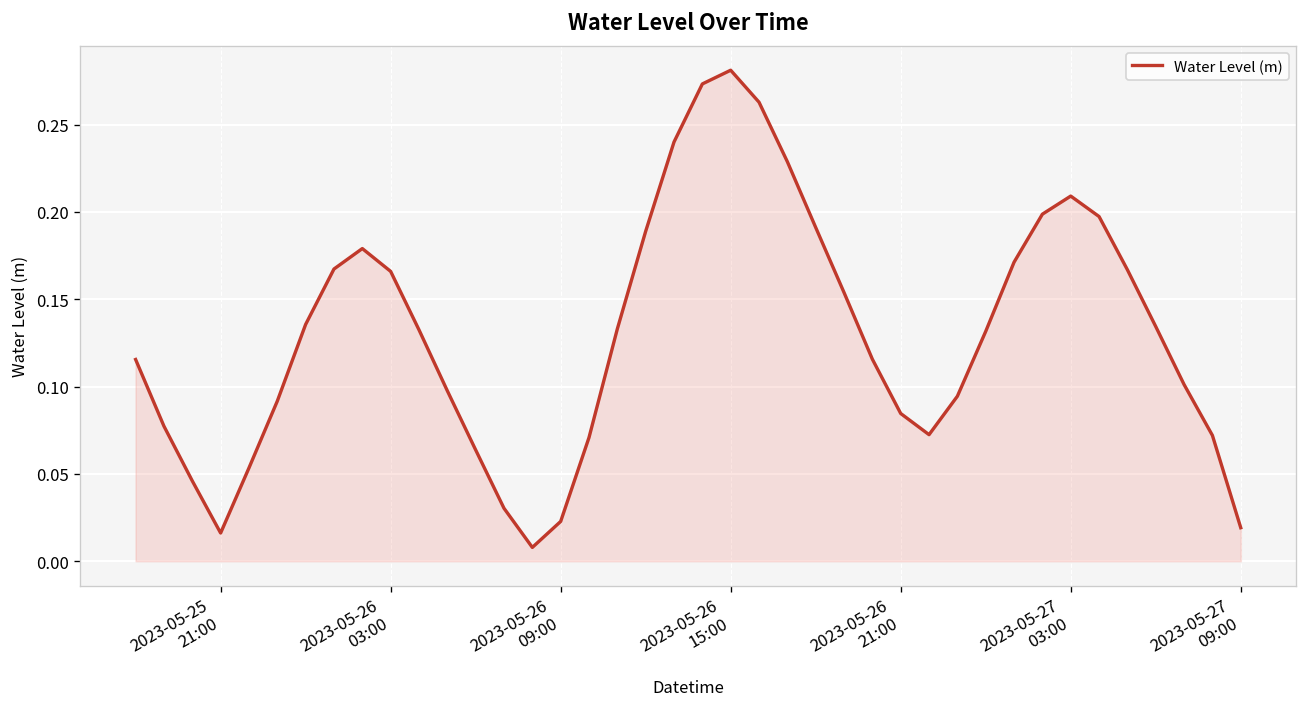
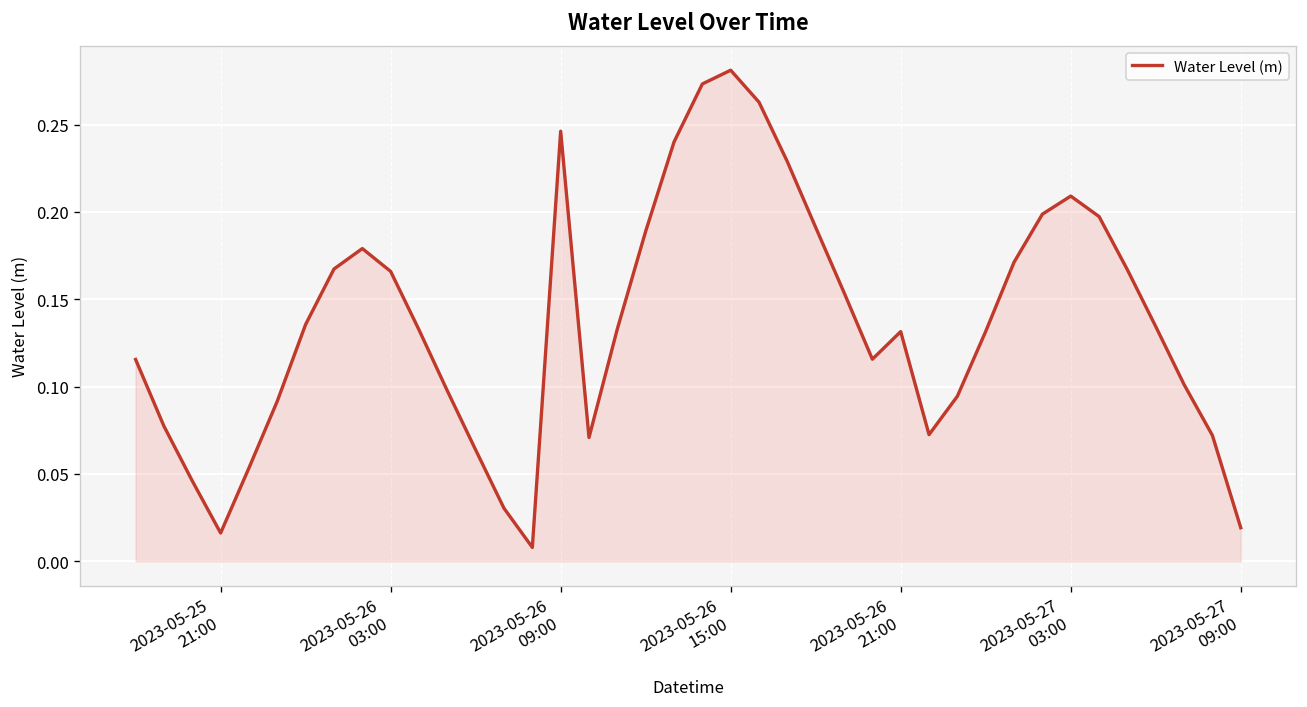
2023-05-26 09:00: 0.023 -> 0.246
2023-05-26 21:00: 0.085 -> 0.131
